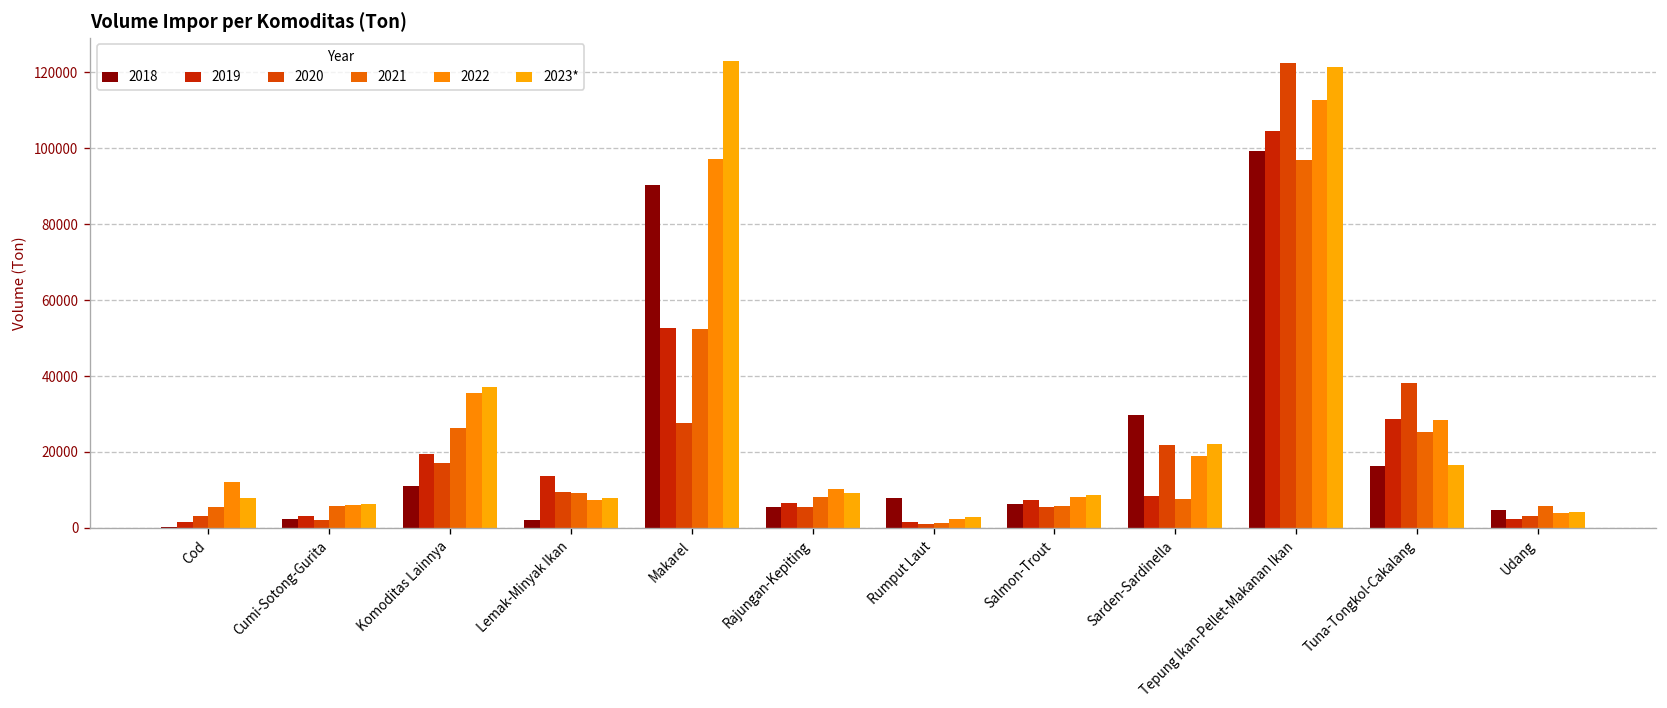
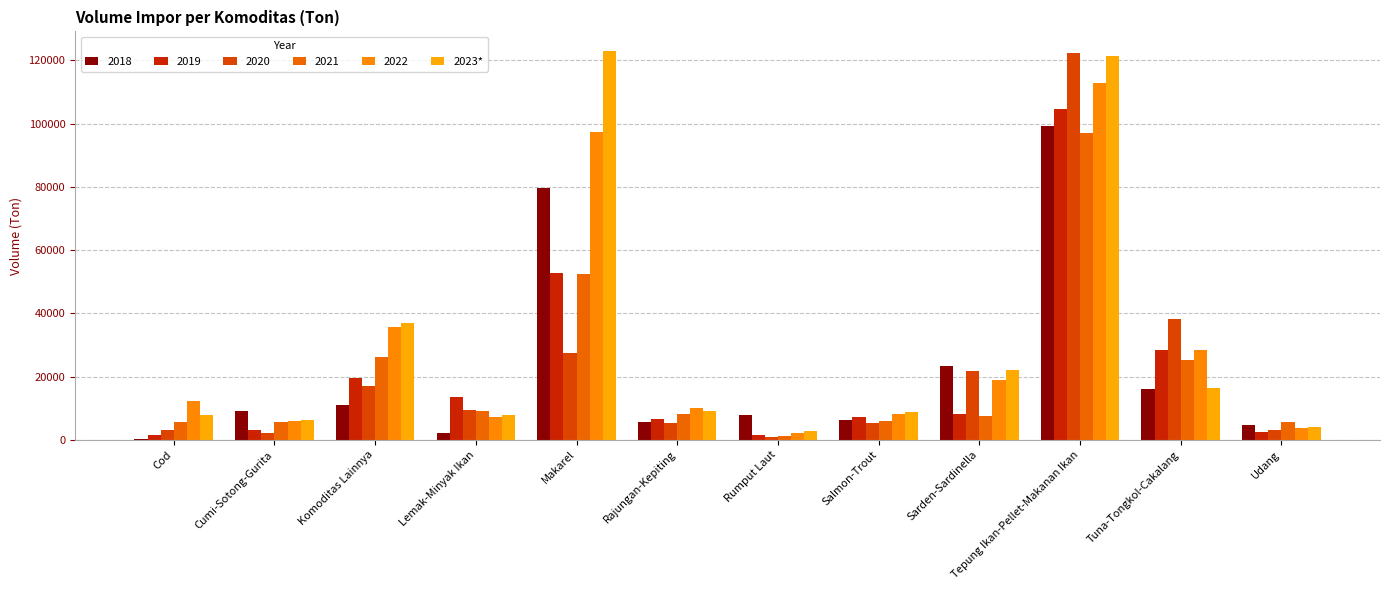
2018, Cumi-Sotong-Gurita: 2000 -> 9000
2018, Makarel: 90000 -> 80000
2018, Sarden-Sardinella: 30000 -> 23000
